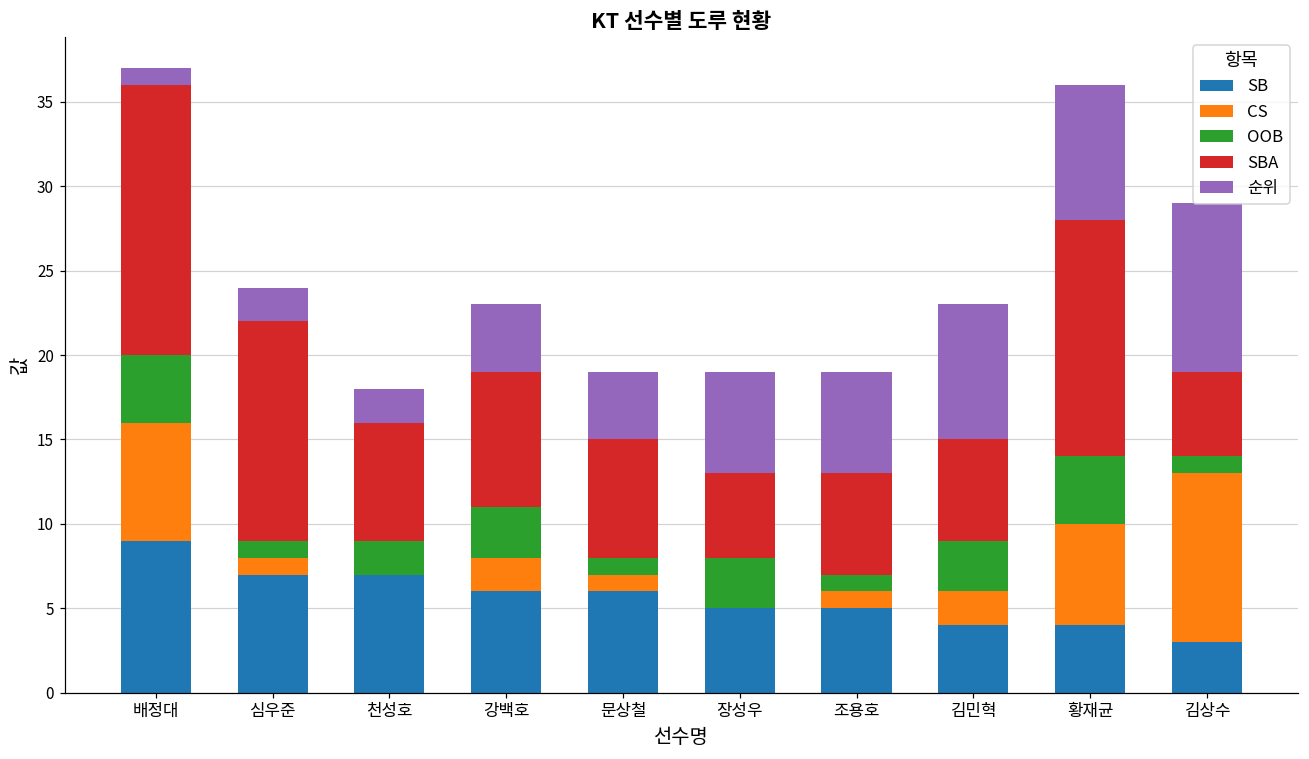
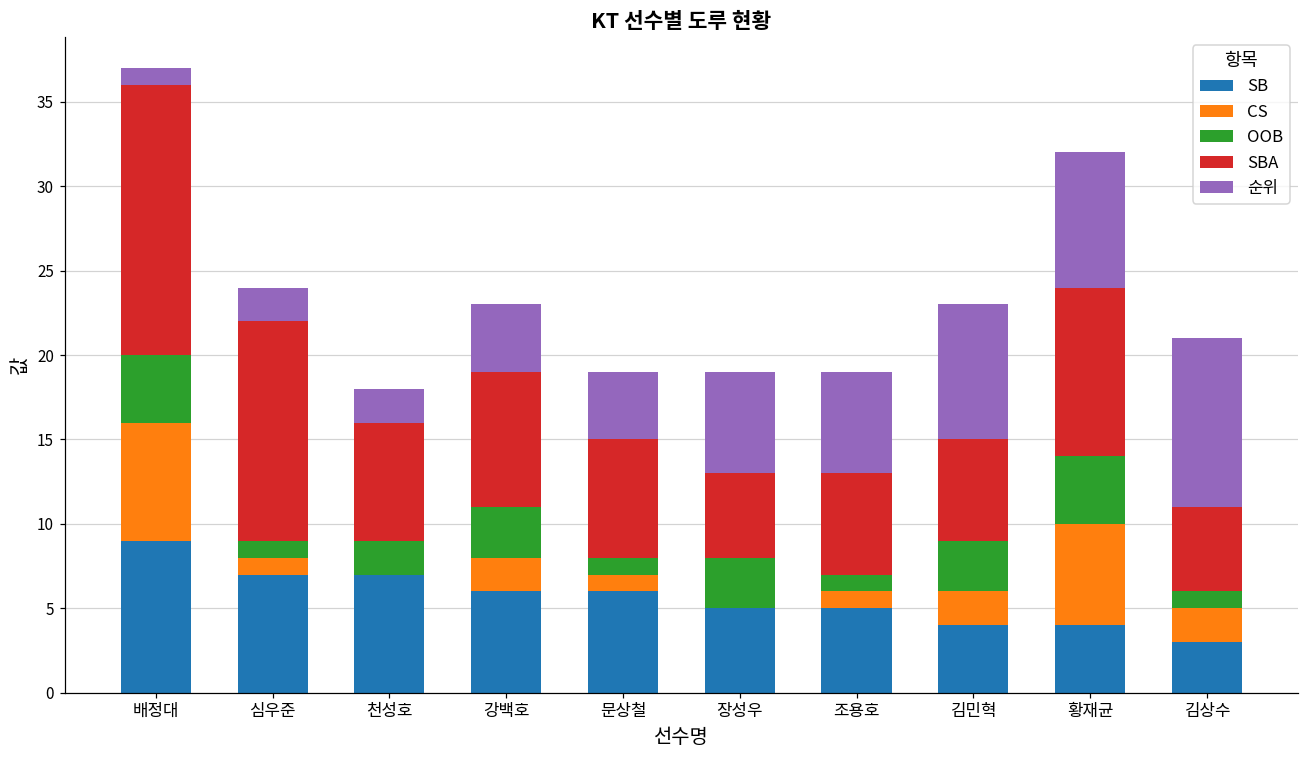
SBA, 황재균: 14 -> 10
CS, 김상수: 10 -> 2
